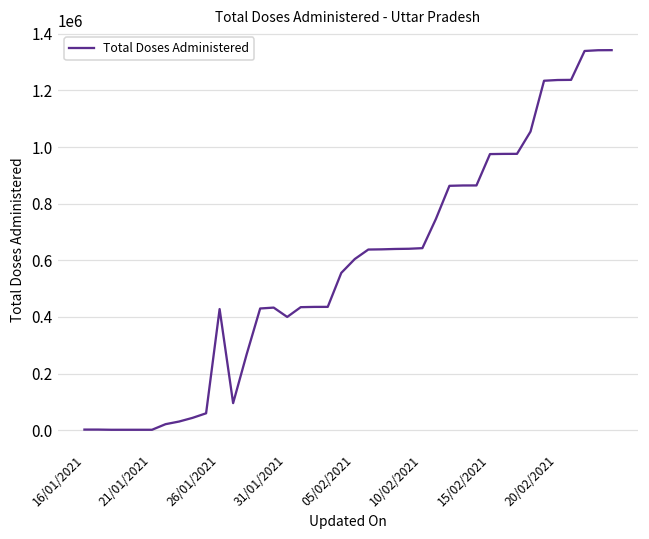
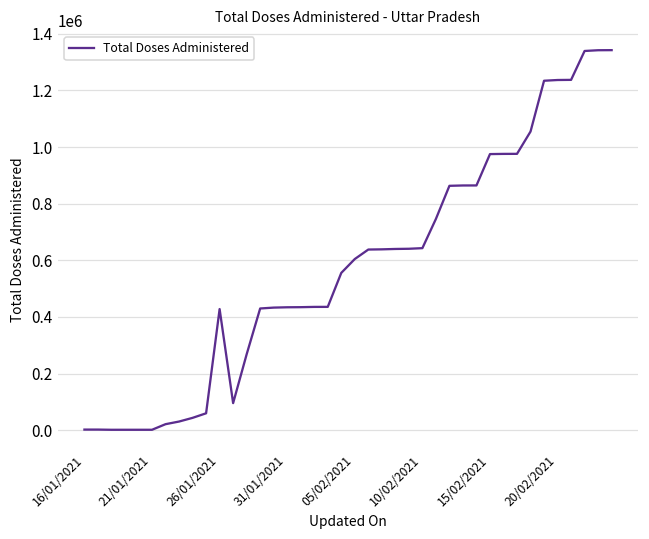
31/01/2021: 400000 -> 430000
